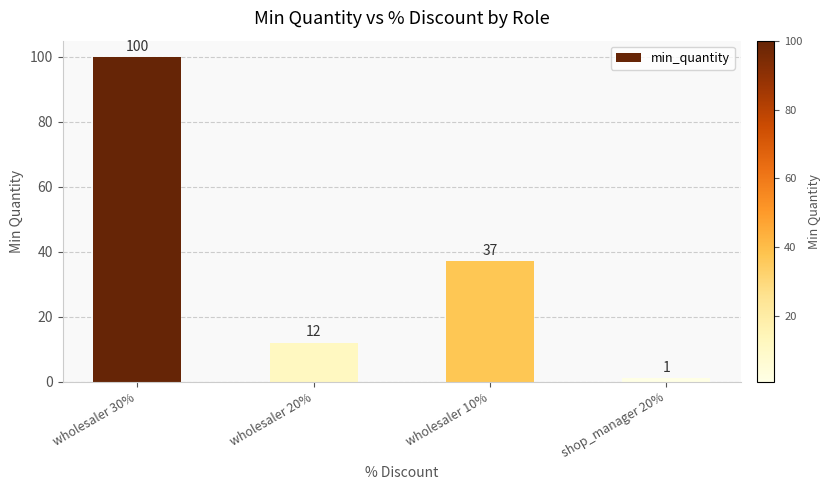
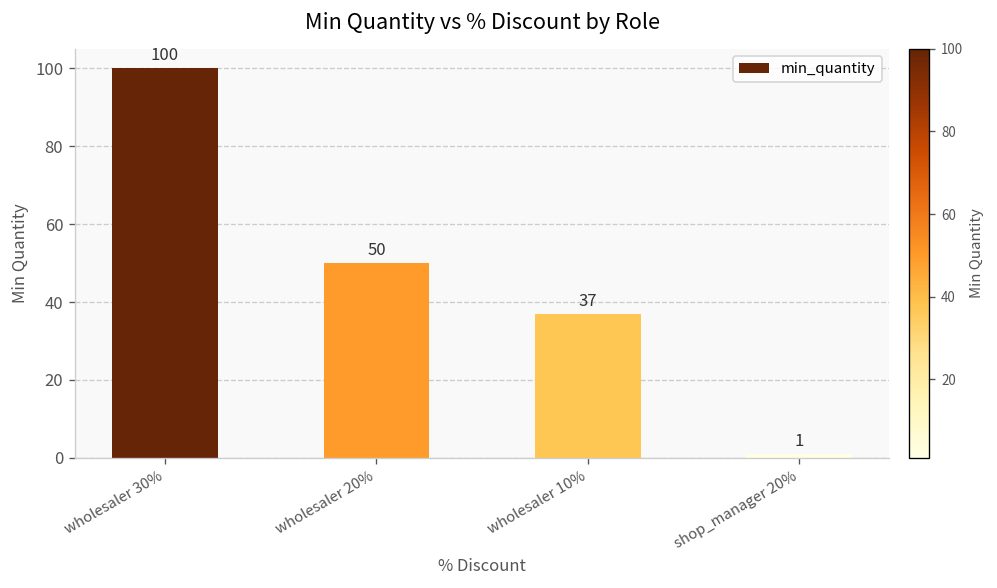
wholesaler 20%: 12 -> 50
